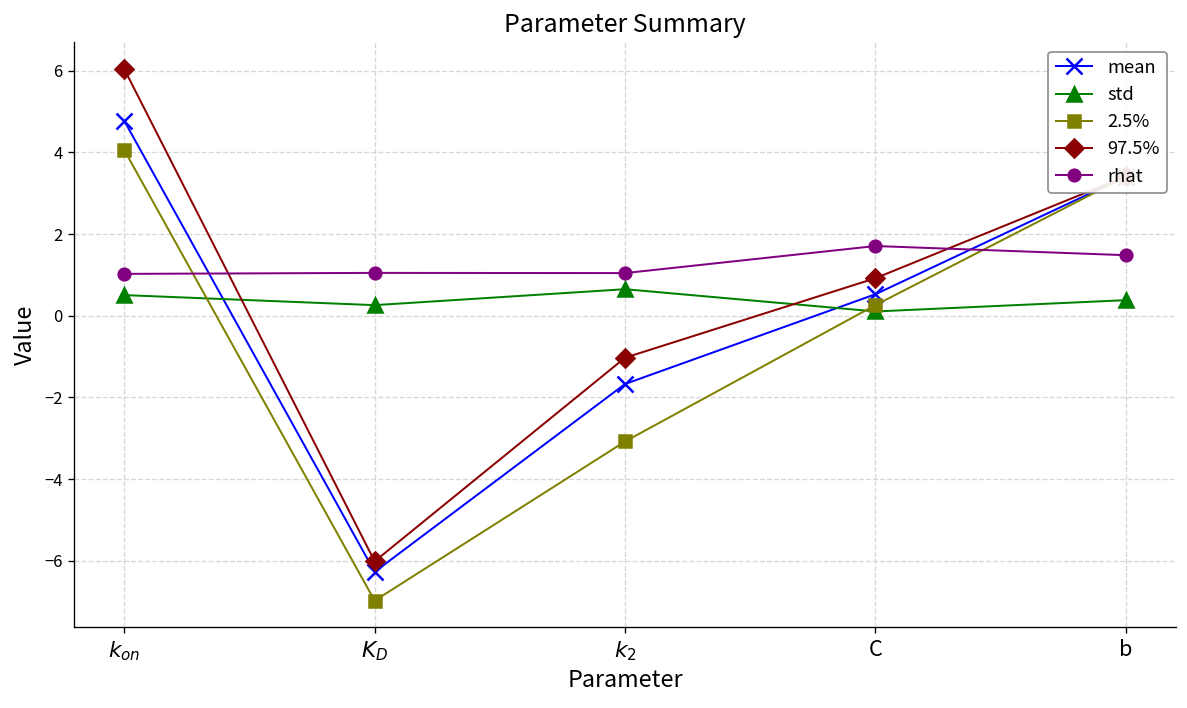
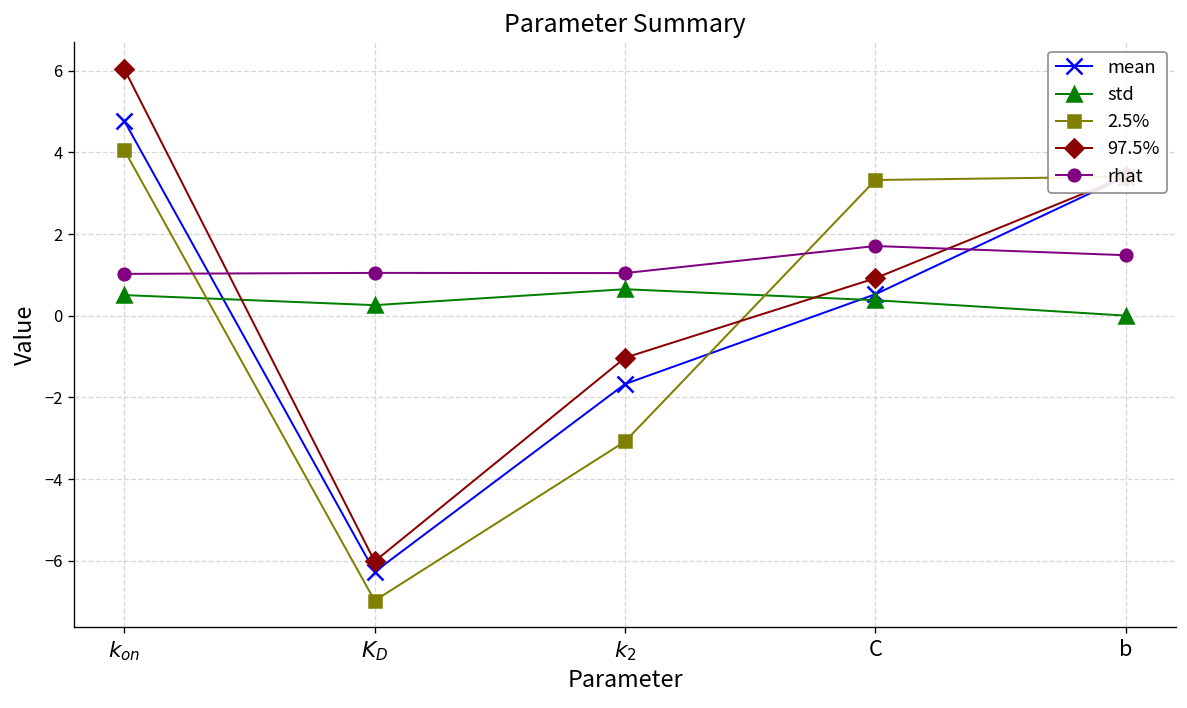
std, C: 0.1 -> 0.4
2.5%, C: 0.3 -> 3.3
std, b: 0.4 -> 0.0
